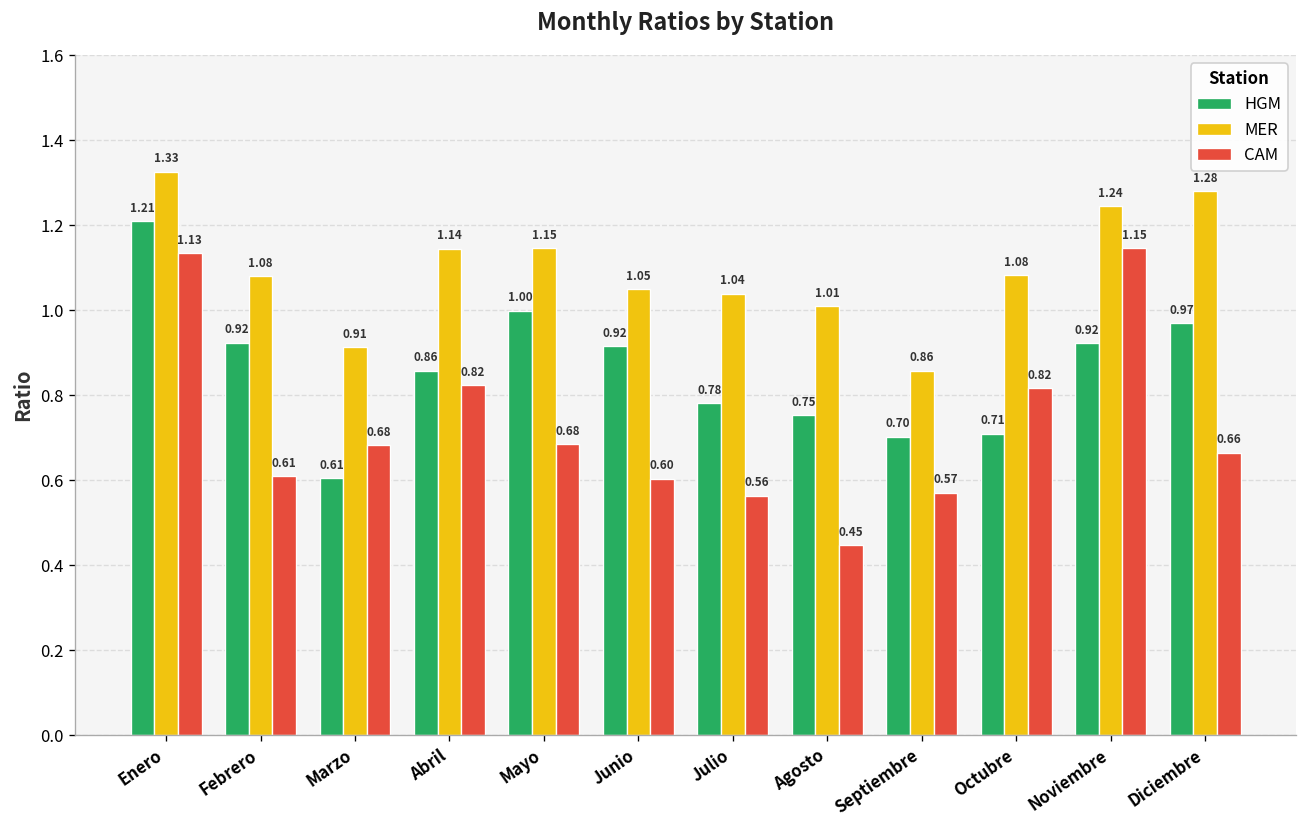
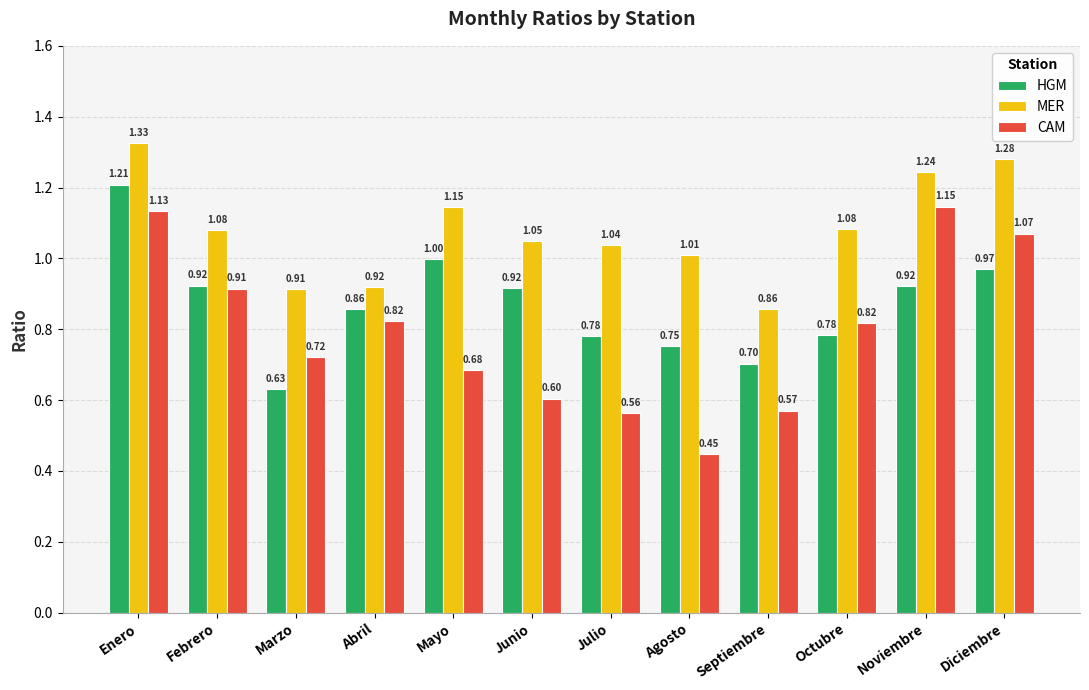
CAM, Febrero: 0.61 -> 0.91
HGM, Marzo: 0.61 -> 0.63
CAM, Marzo: 0.68 -> 0.72
MER, Abril: 1.14 -> 0.92
HGM, Octubre: 0.71 -> 0.78
CAM, Diciembre: 0.66 -> 1.07
